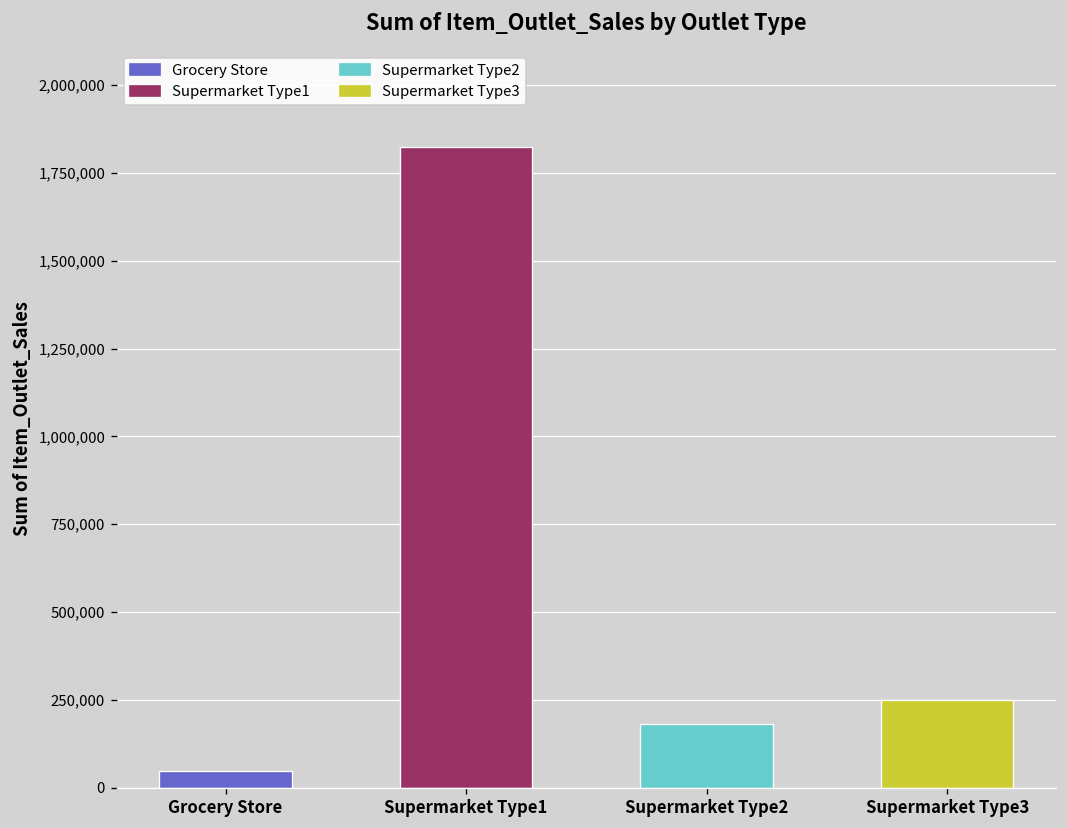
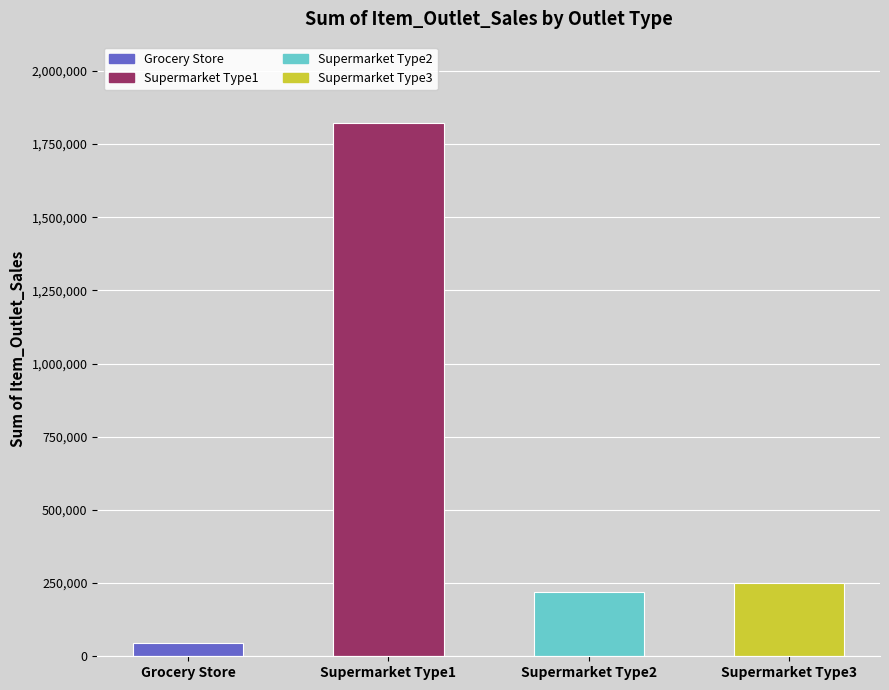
Supermarket Type2: 180,000 -> 220,000
